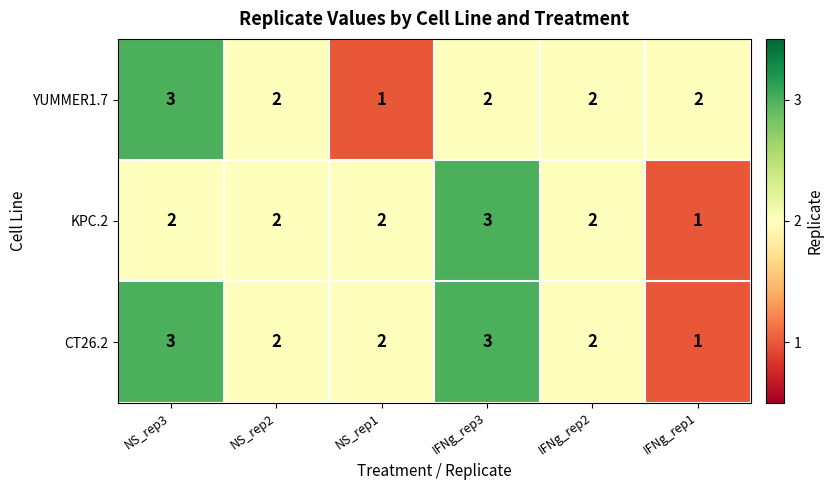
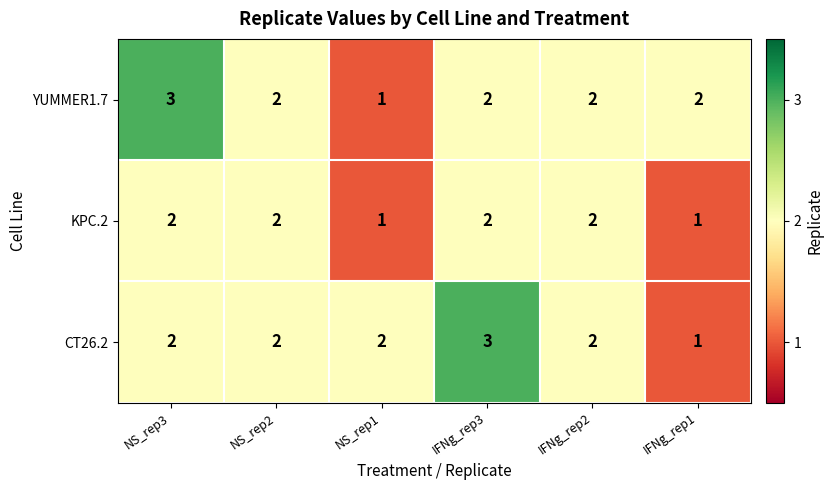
KPC.2, NS_rep1: 2 -> 1
KPC.2, IFNg_rep3: 3 -> 2
CT26.2, NS_rep3: 3 -> 2
